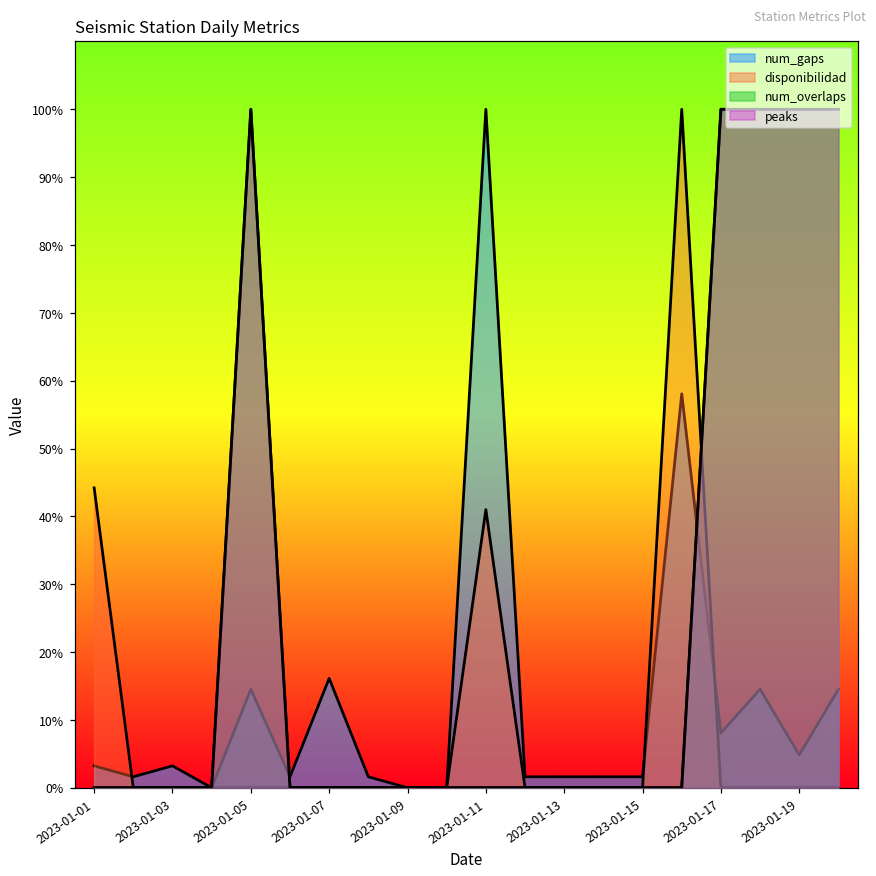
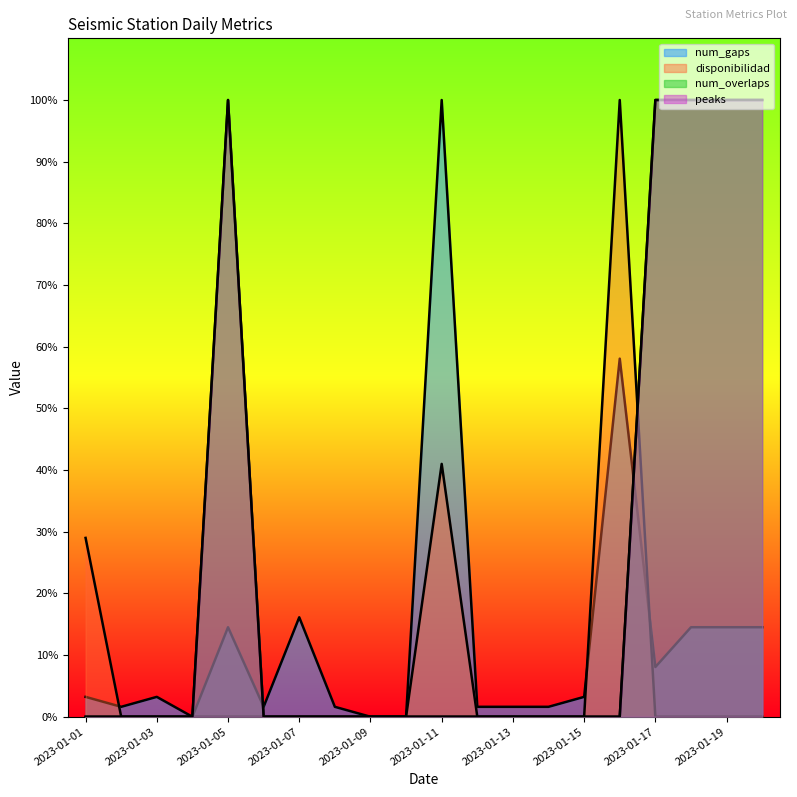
disponibilidad, 2023-01-01: 44% -> 29%
num_gaps, 2023-01-15: 2% -> 3%
num_gaps, 2023-01-19: 5% -> 15%
